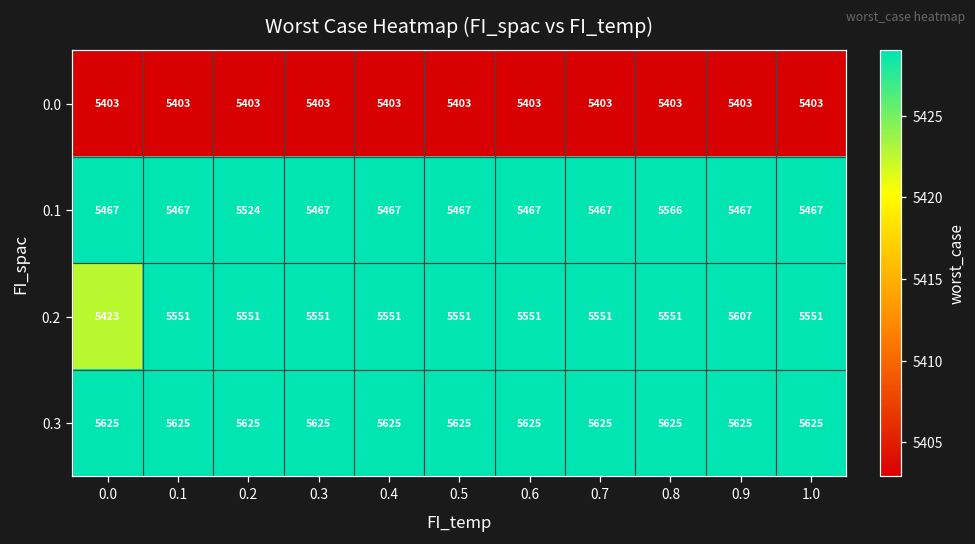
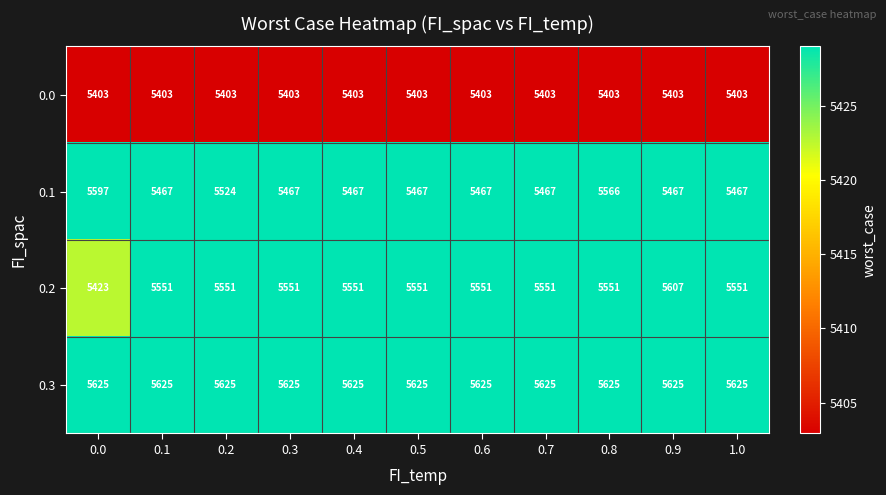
0.1, 0.0: 5467 -> 5597
